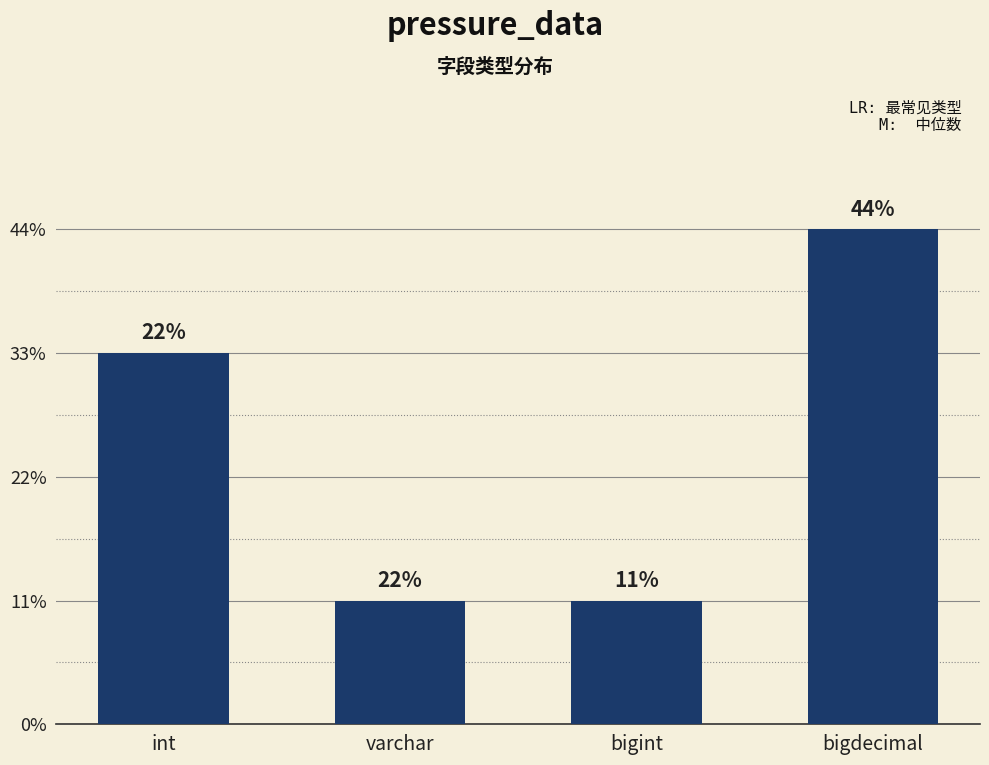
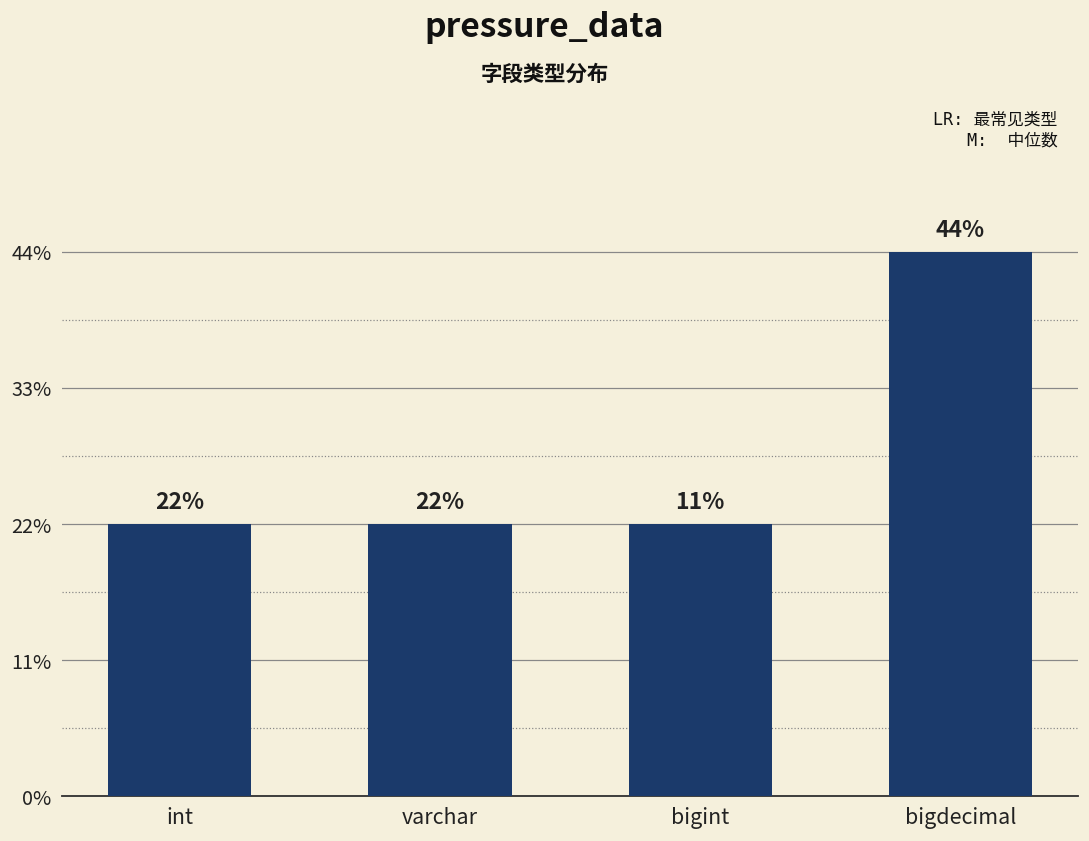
int: 33.0% -> 22.0%
varchar: 11.0% -> 22.0%
bigint: 11.0% -> 22.0%
